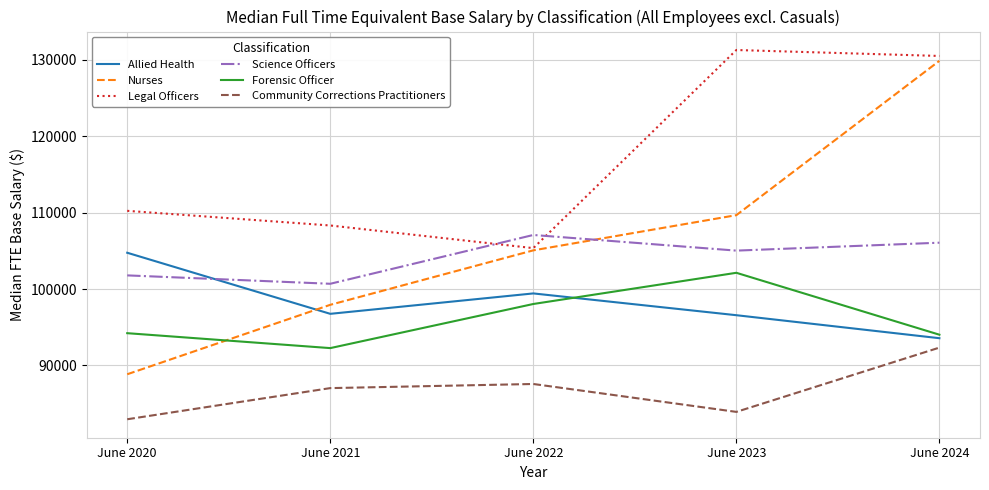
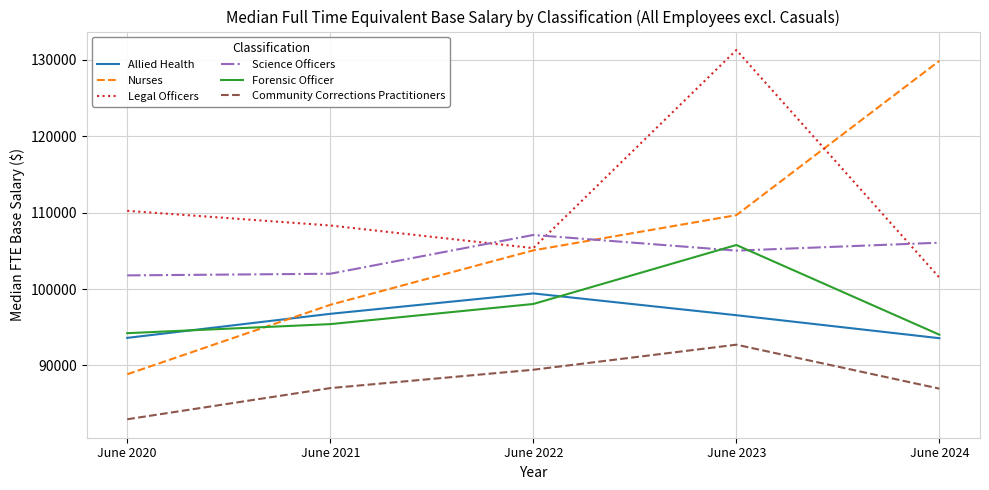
Allied Health, June 2020: 105000 -> 94000
Science Officers, June 2021: 101000 -> 102000
Forensic Officer, June 2021: 92000 -> 95000
Community Corrections Practitioners, June 2022: 88000 -> 89000
Forensic Officer, June 2023: 102000 -> 106000
Community Corrections Practitioners, June 2023: 84000 -> 93000
Legal Officers, June 2024: 130000 -> 101000
Community Corrections Practitioners, June 2024: 92000 -> 87000
